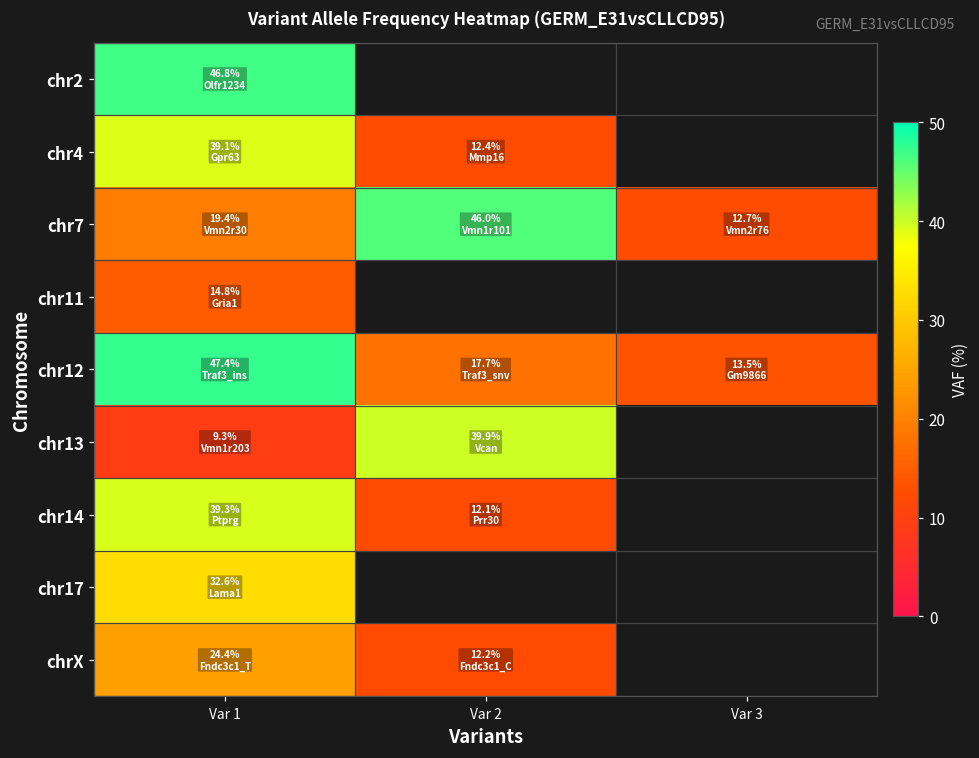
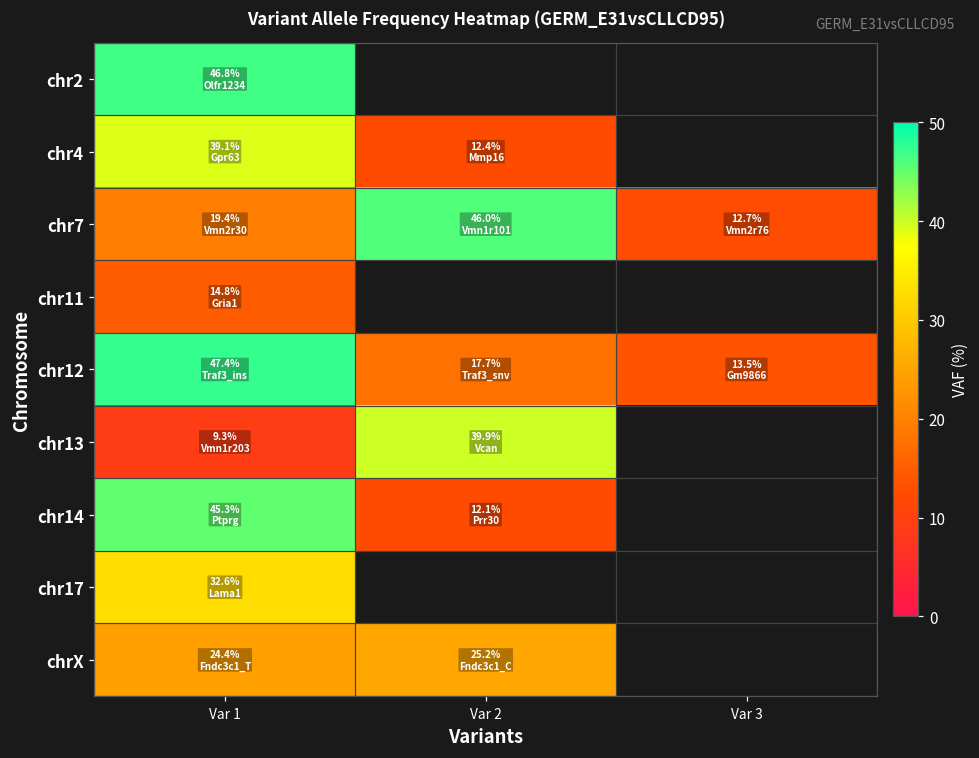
chr14, Var 1: 39.3% -> 45.3%
chrX, Var 2: 12.2% -> 25.2%
